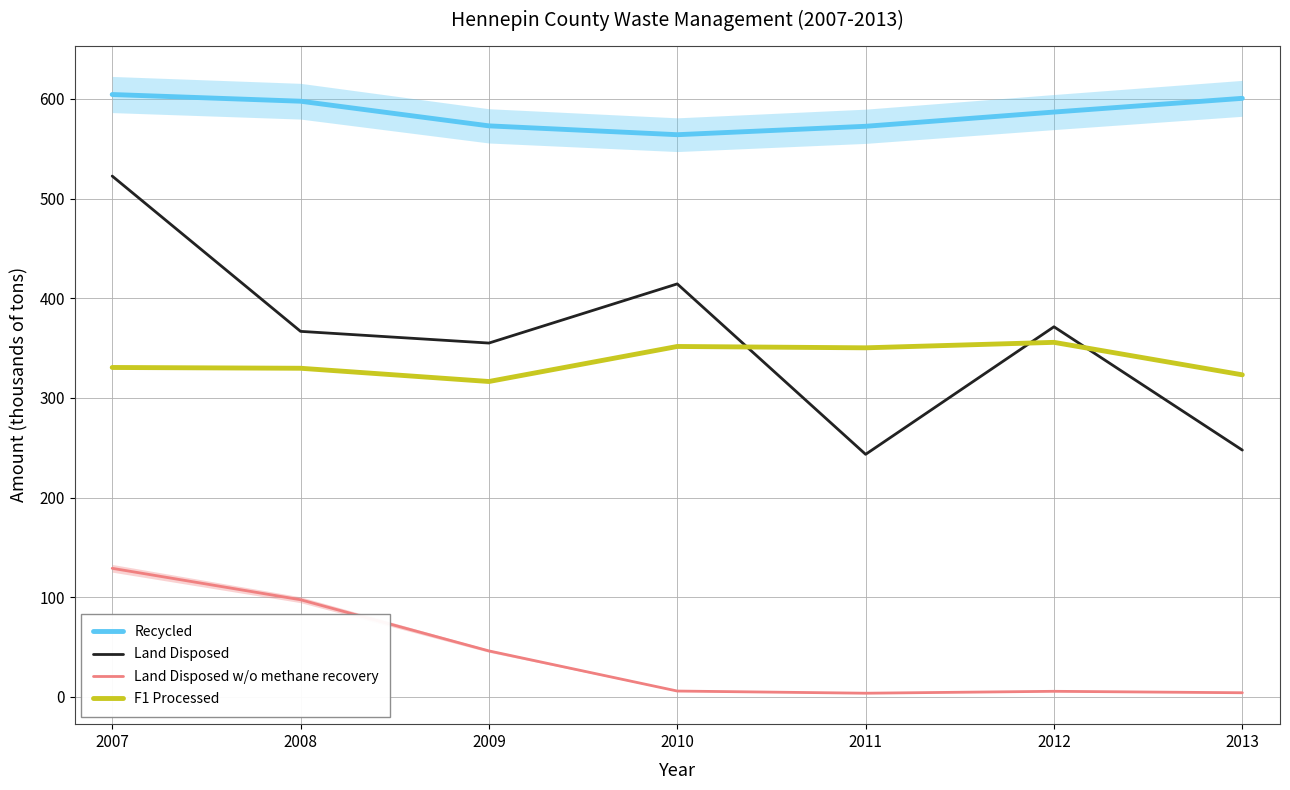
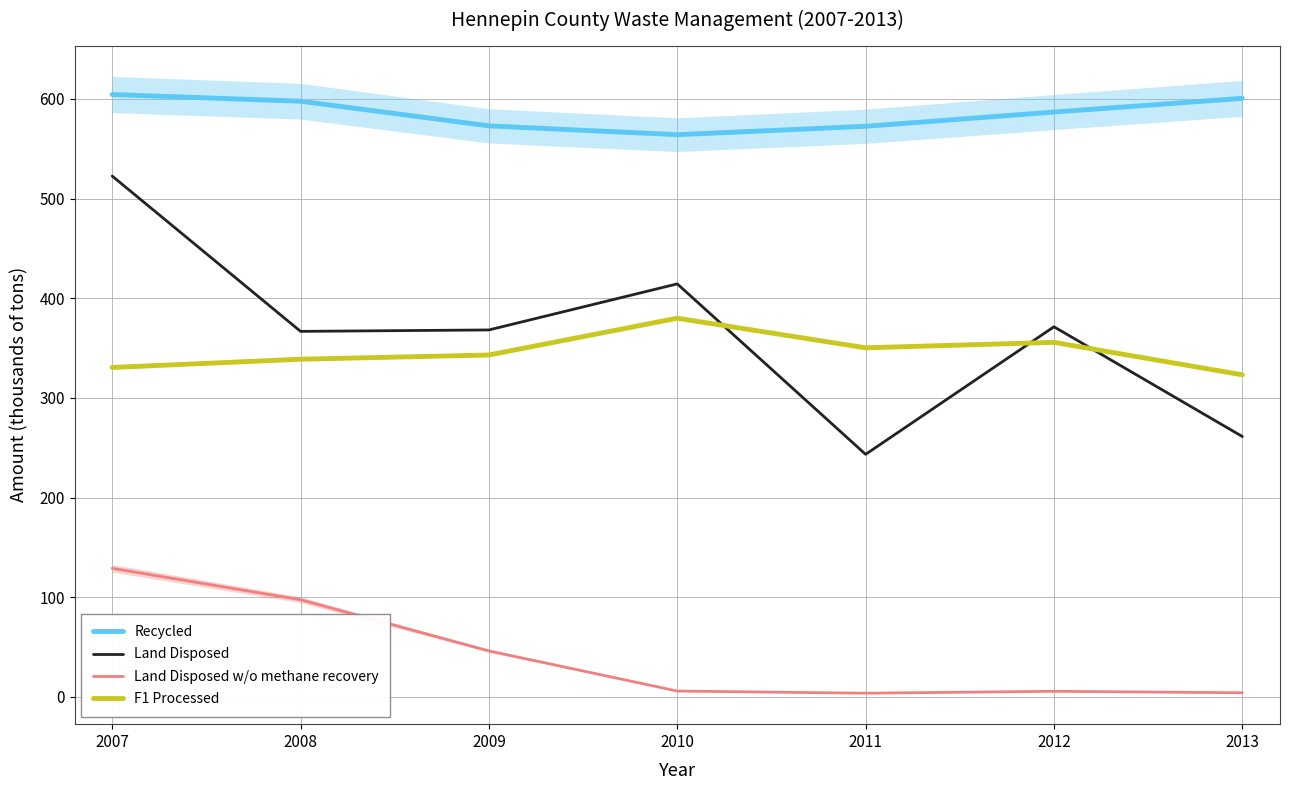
F1 Processed, 2008: 330 -> 340
Land Disposed, 2009: 360 -> 370
F1 Processed, 2009: 320 -> 340
F1 Processed, 2010: 350 -> 380
Land Disposed, 2013: 250 -> 260
